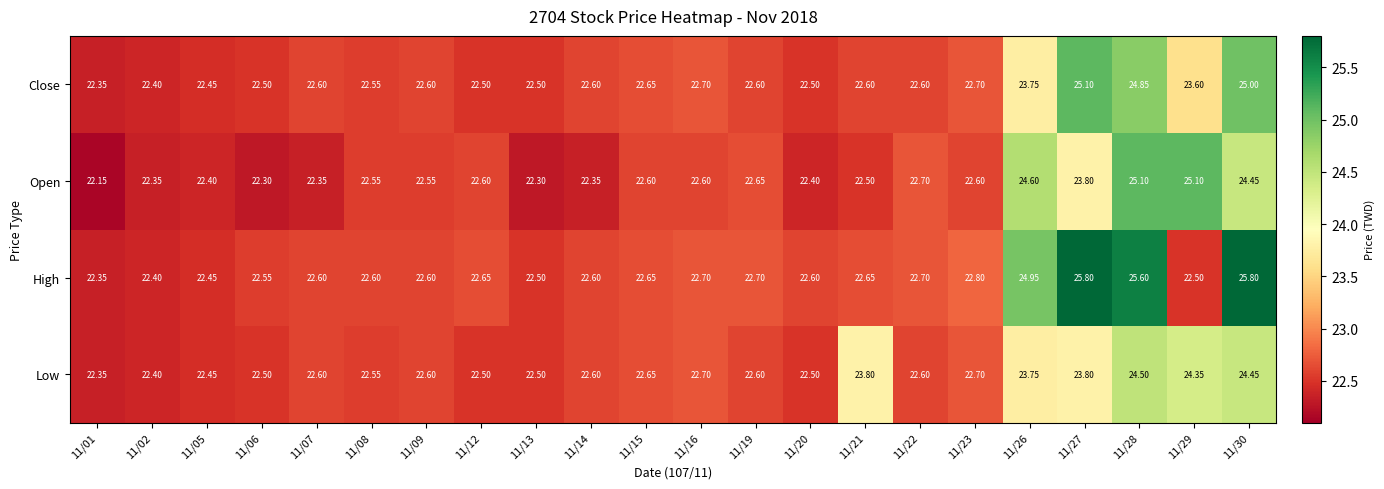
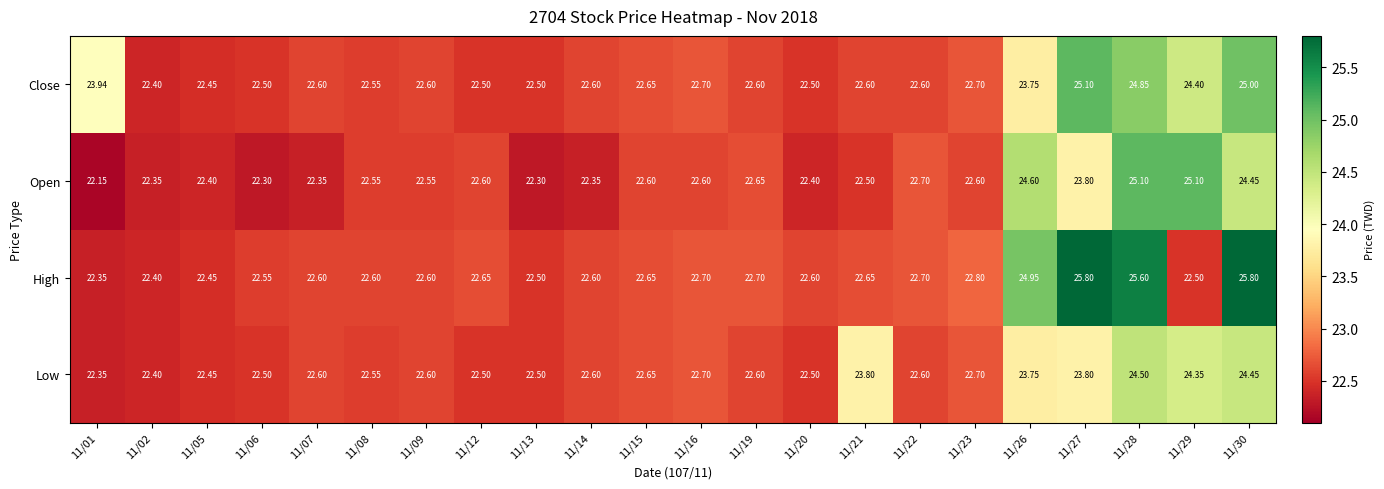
Close, 11/01: 22.35 -> 23.94
Close, 11/29: 23.60 -> 24.40
